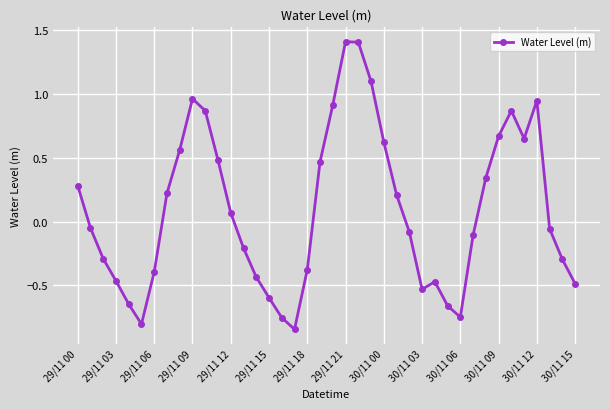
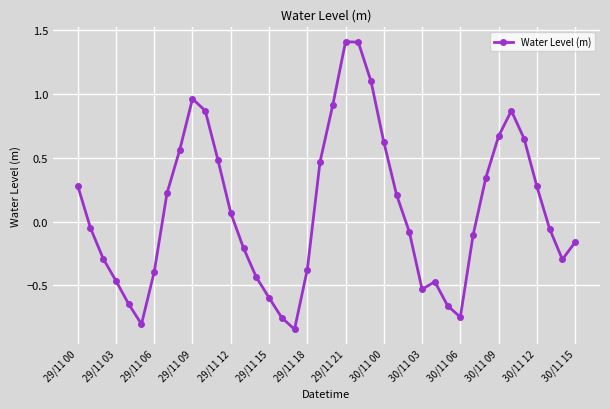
30/11 12: 0.95 -> 0.28
30/11 15: -0.49 -> -0.16
